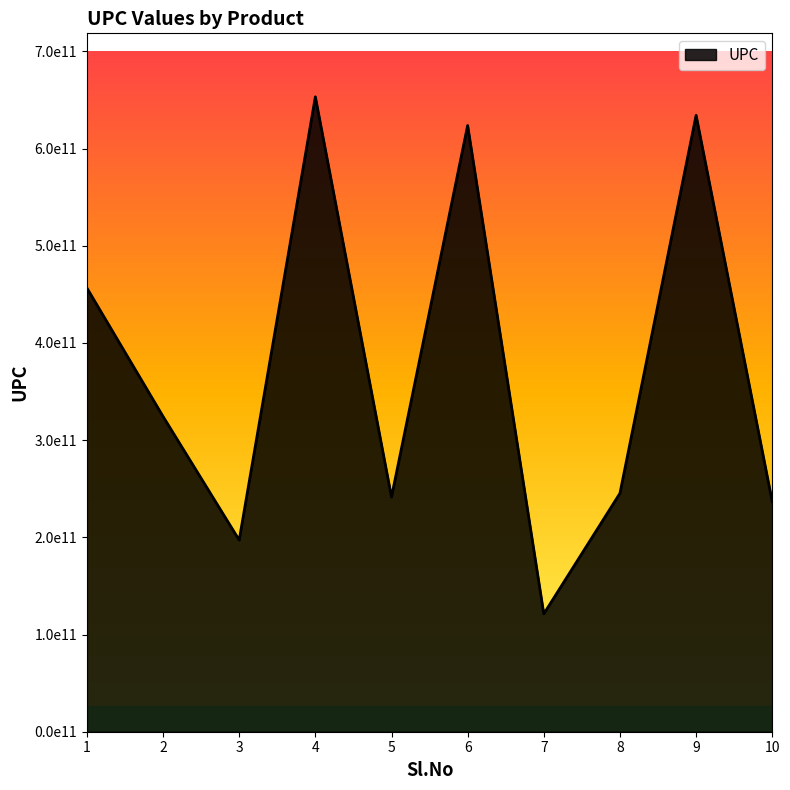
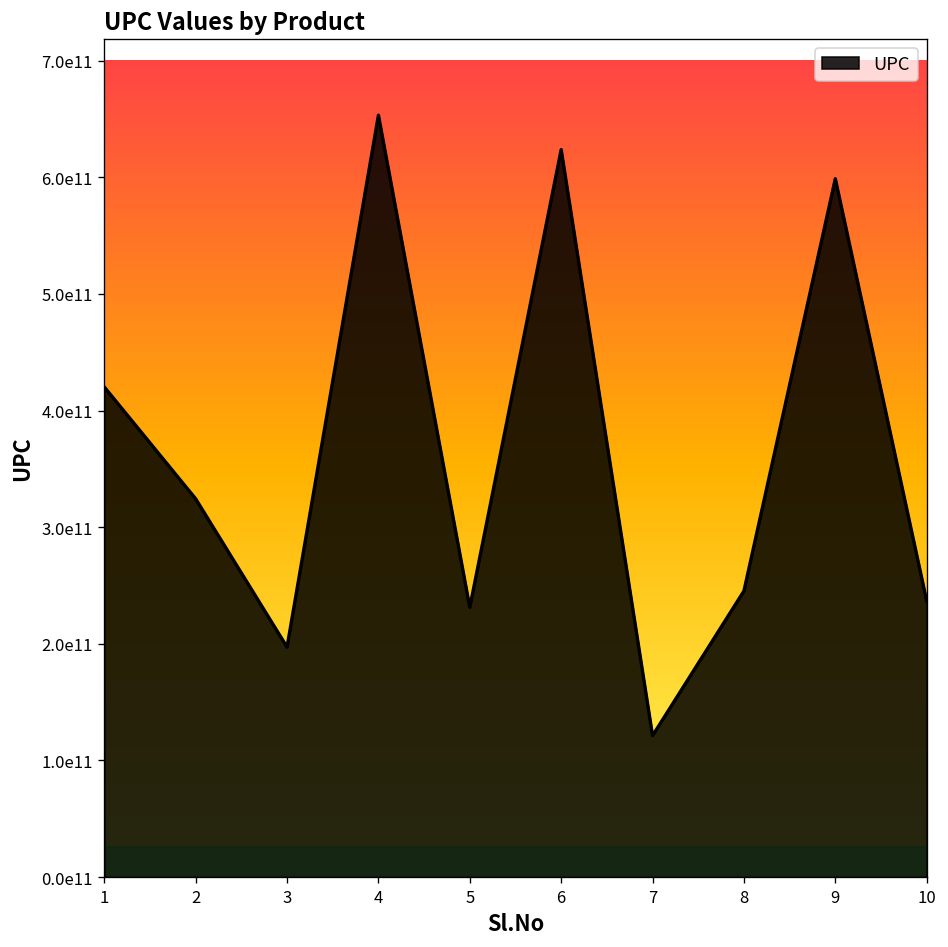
1: 460000000000 -> 420000000000
5: 240000000000 -> 230000000000
9: 630000000000 -> 600000000000
